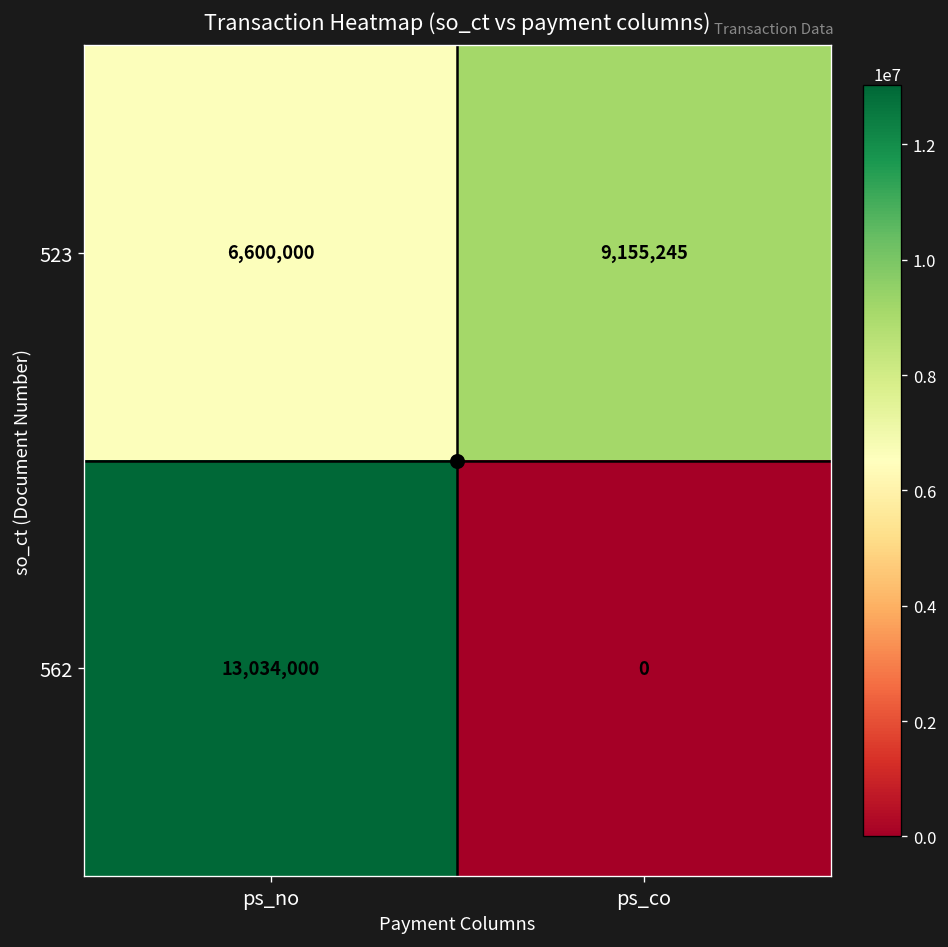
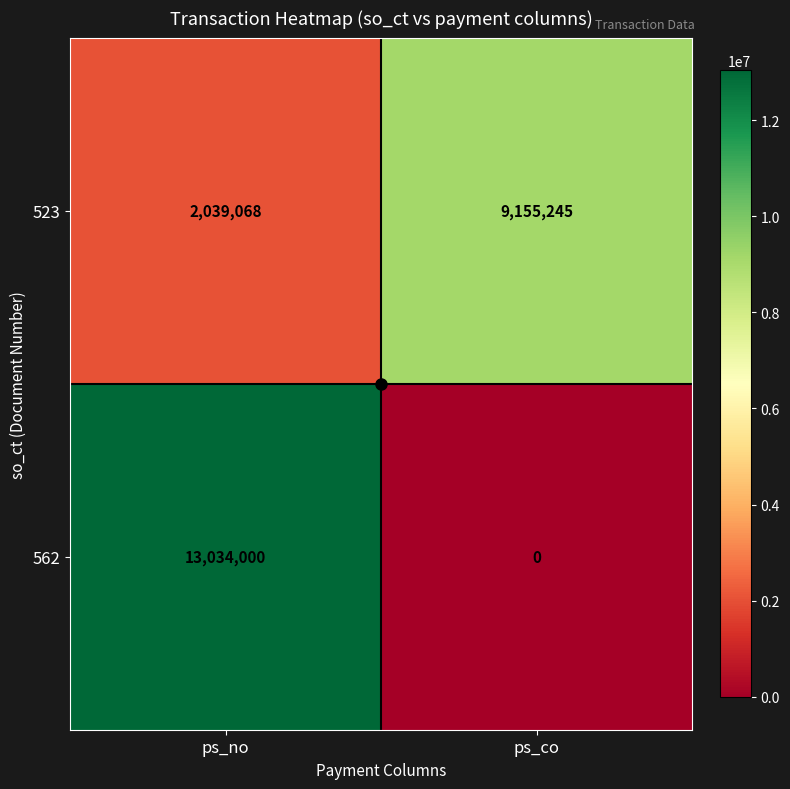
523, ps_no: 6,600,000 -> 2,039,068
